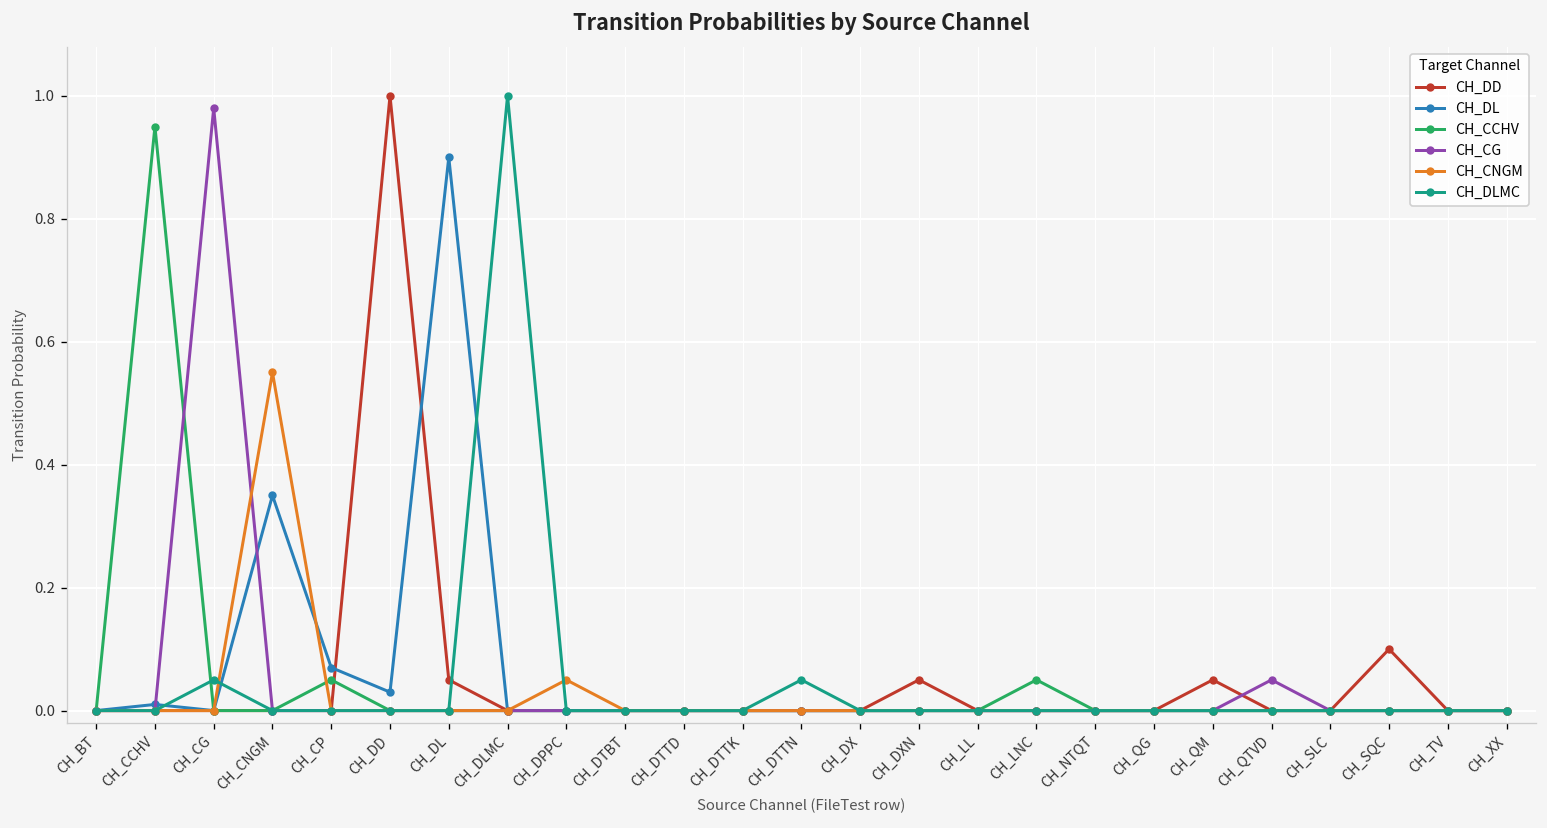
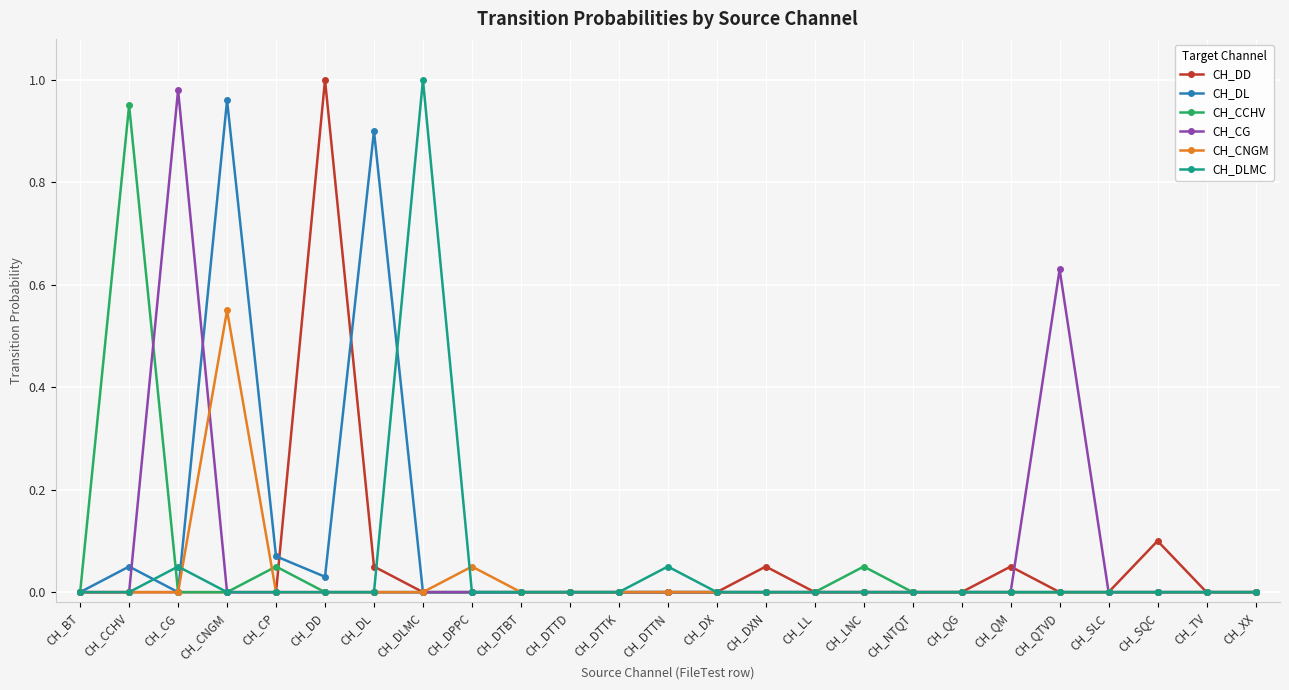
CH_DL, CH_CCHV: 0.01 -> 0.05
CH_DL, CH_CNGM: 0.35 -> 0.96
CH_CG, CH_QTVD: 0.05 -> 0.63
